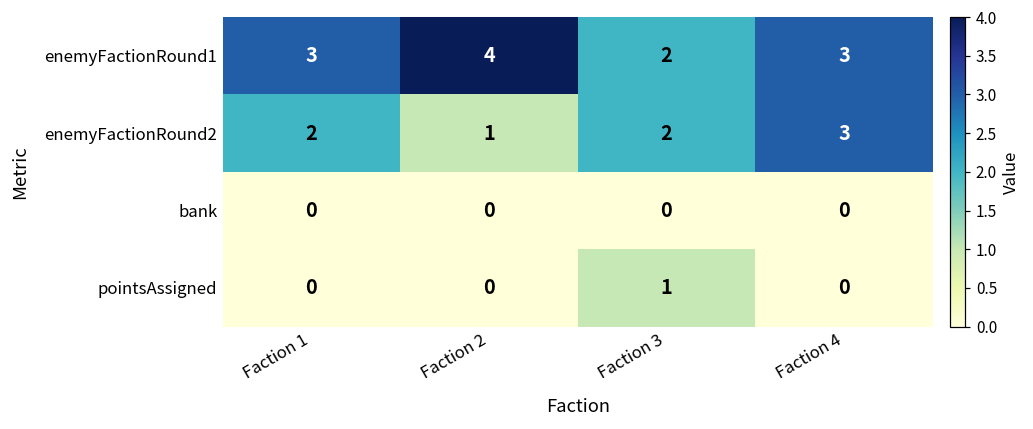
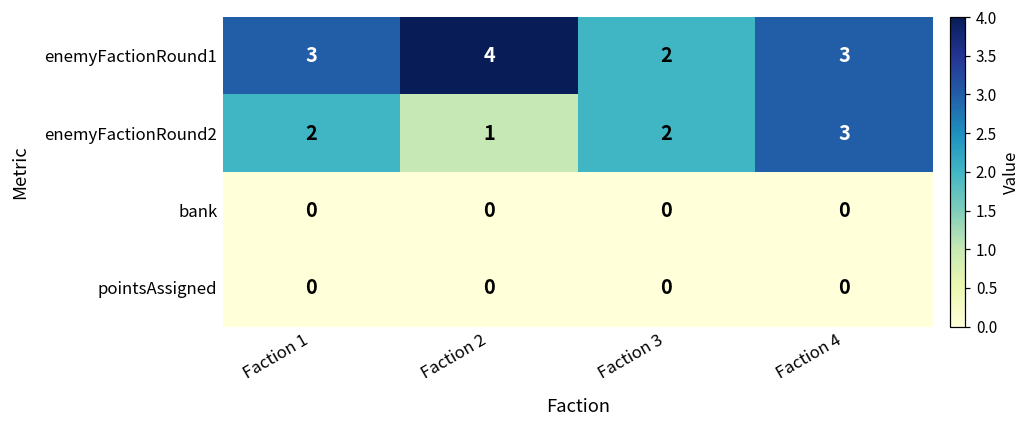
pointsAssigned, Faction 3: 1 -> 0
